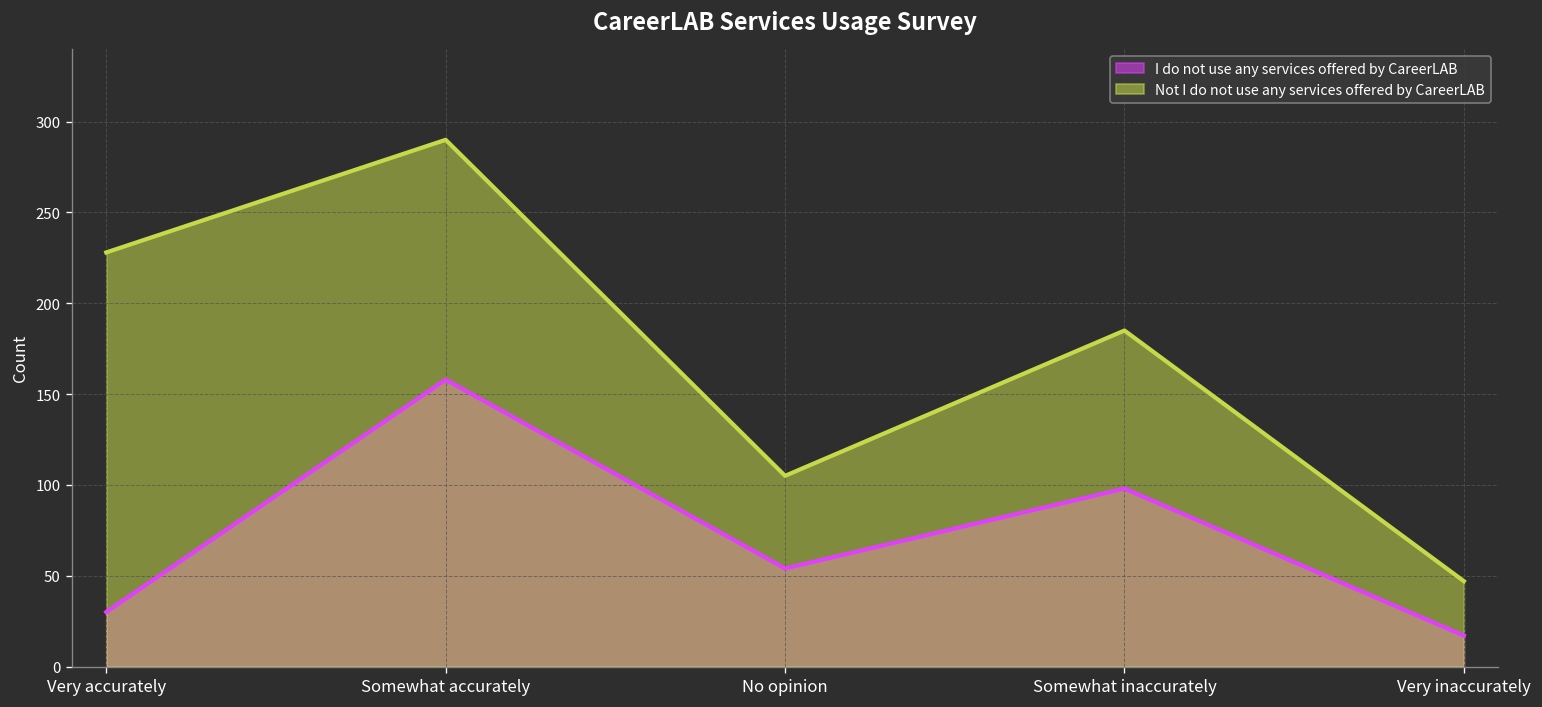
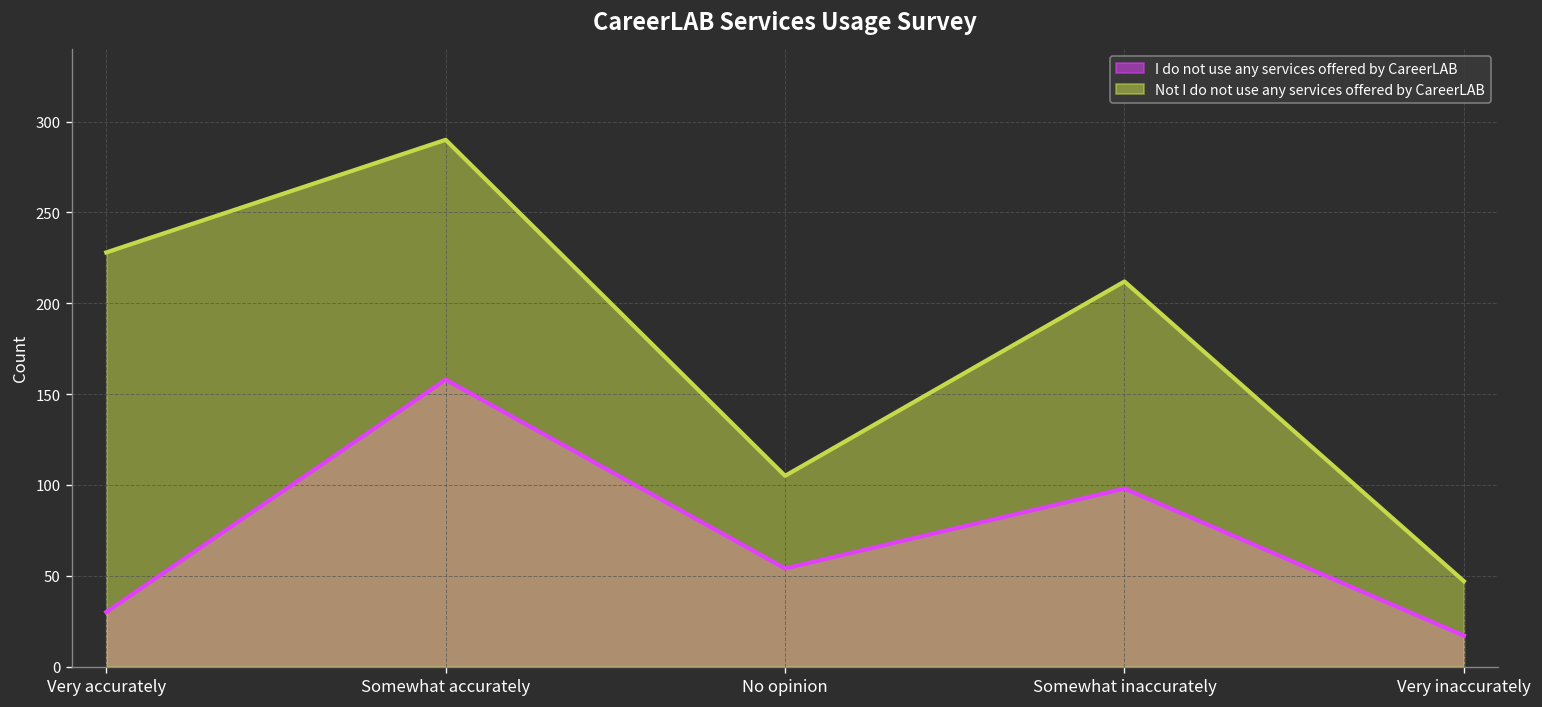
Not I do not use any services offered by CareerLAB, Somewhat inaccurately: 185 -> 212
